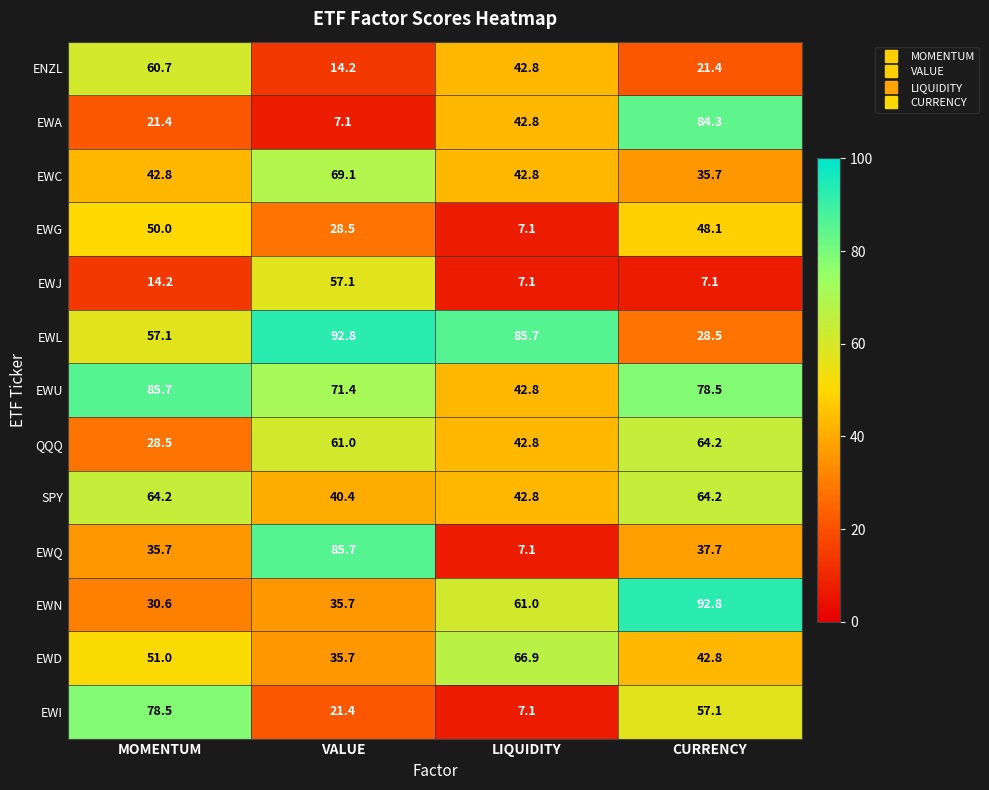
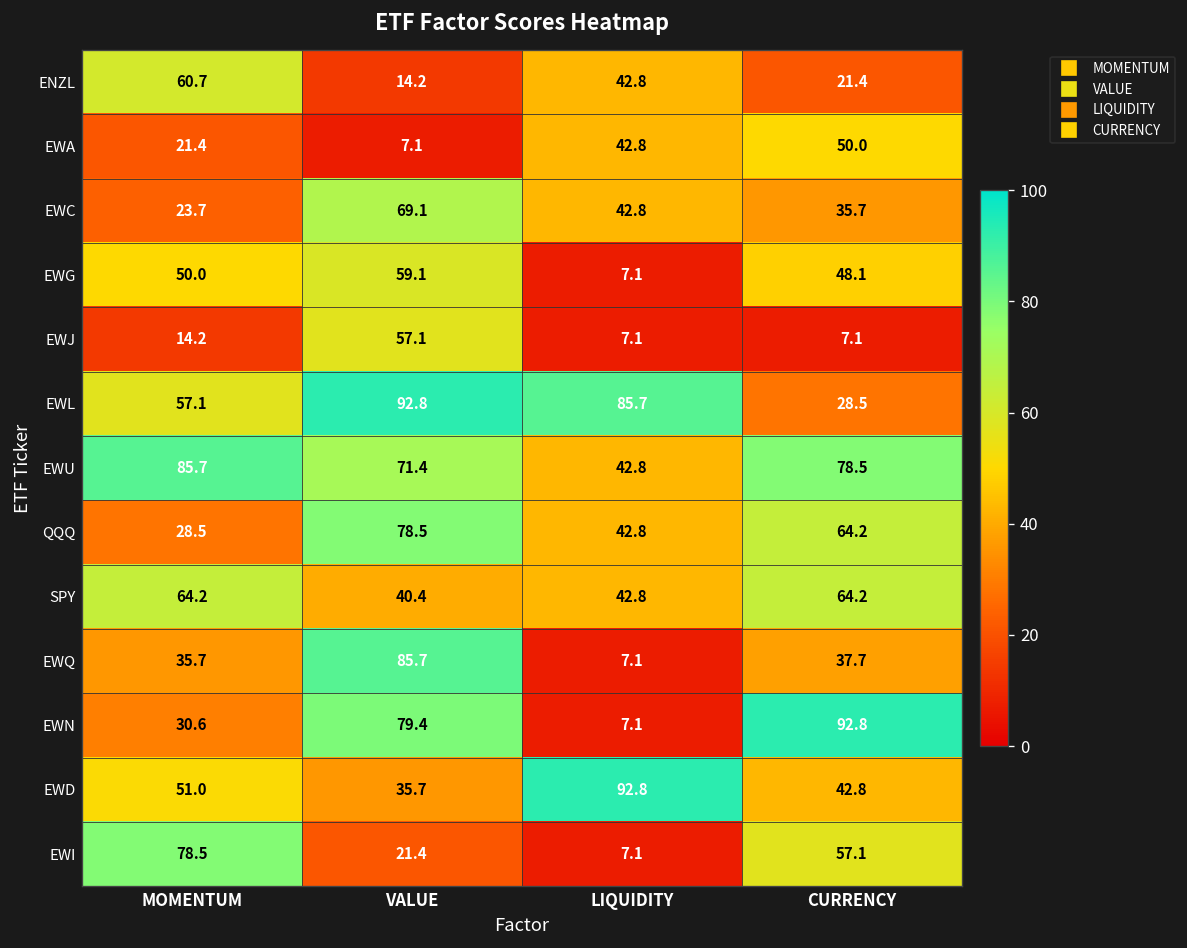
EWA, CURRENCY: 84.3 -> 50.0
EWC, MOMENTUM: 42.8 -> 23.7
EWG, VALUE: 28.5 -> 59.1
QQQ, VALUE: 61.0 -> 78.5
EWN, VALUE: 35.7 -> 79.4
EWN, LIQUIDITY: 61.0 -> 7.1
EWD, LIQUIDITY: 66.9 -> 92.8
